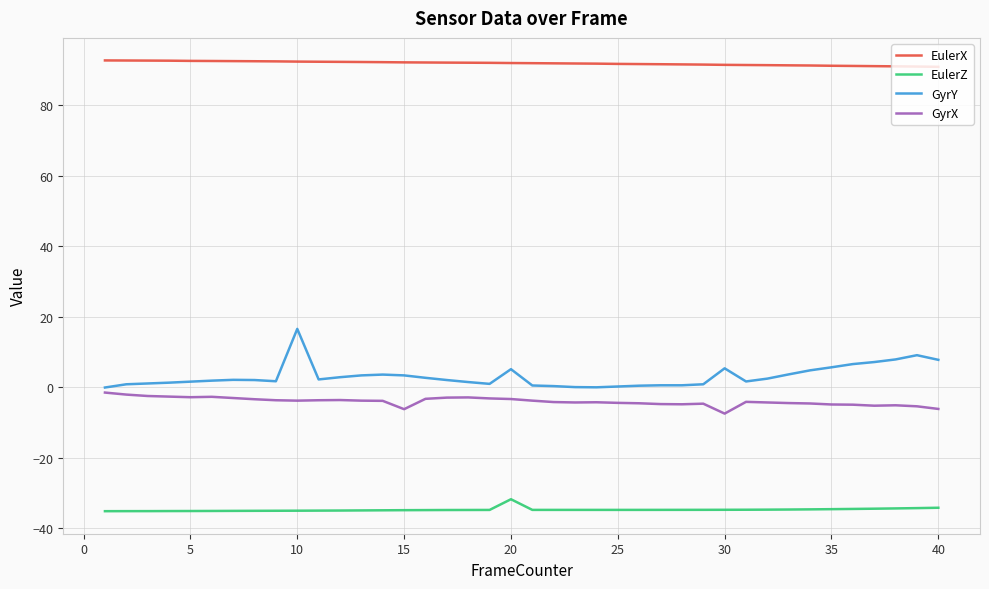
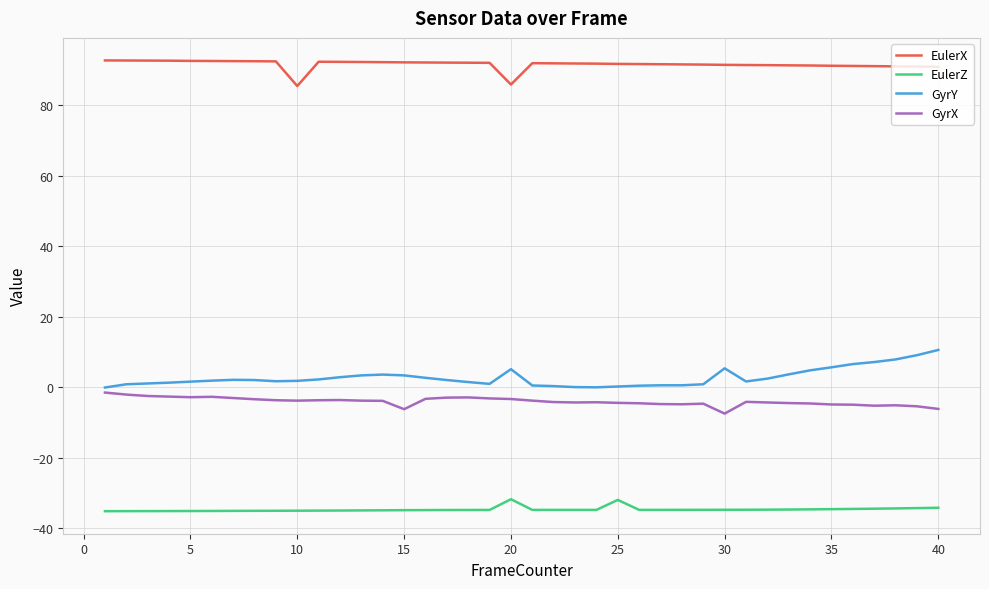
EulerX, 10: 92 -> 85
GyrY, 10: 17 -> 2
EulerX, 20: 92 -> 86
EulerZ, 25: -35 -> -32
GyrY, 40: 8 -> 11
